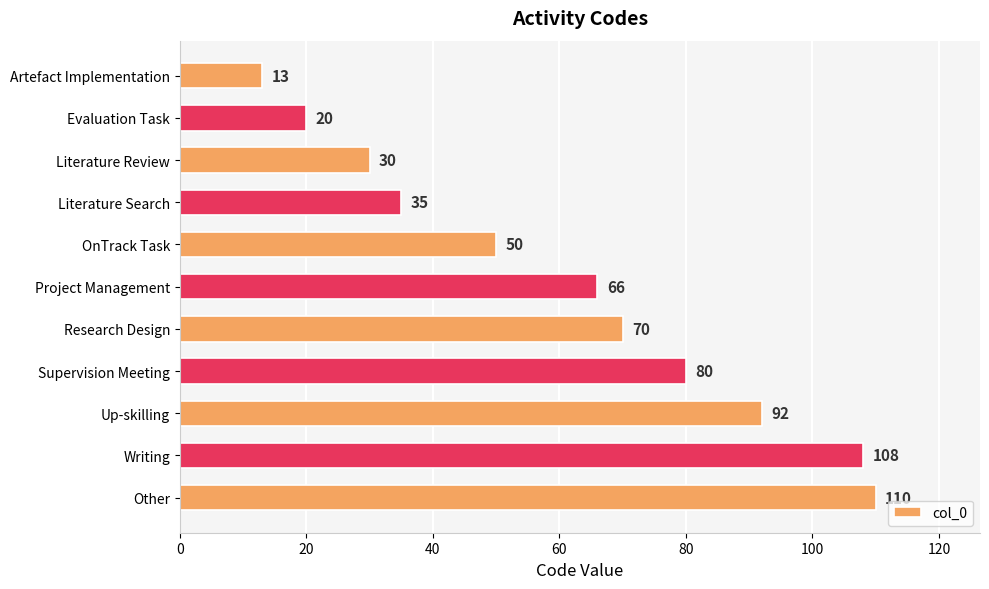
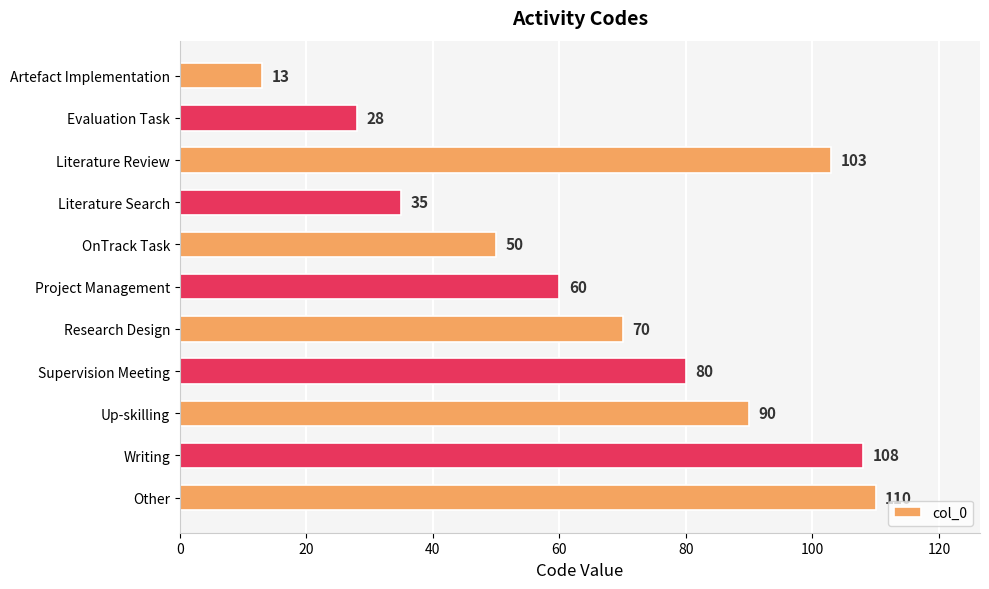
Evaluation Task: 20 -> 28
Literature Review: 30 -> 103
Project Management: 66 -> 60
Up-skilling: 92 -> 90
